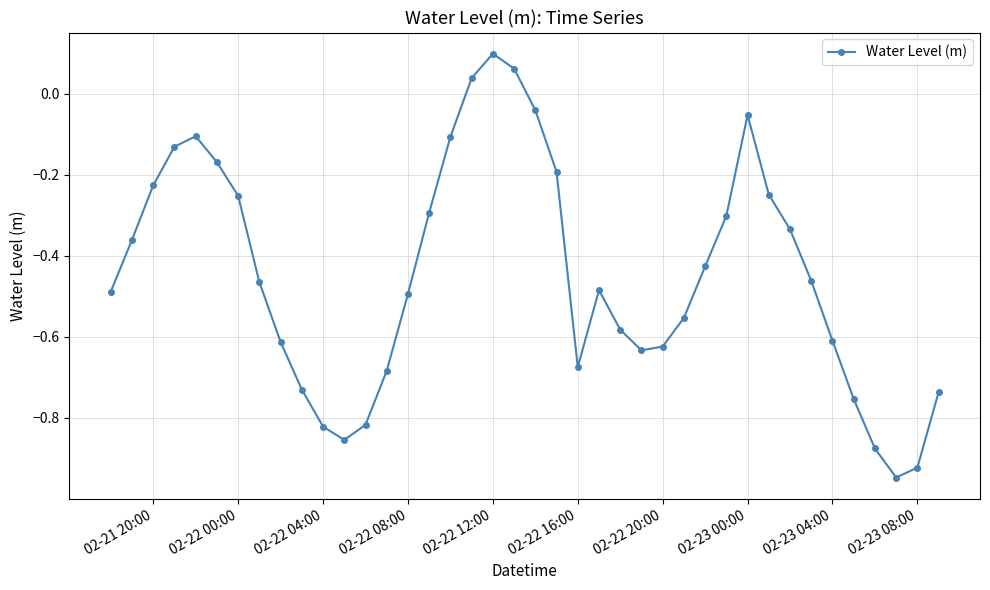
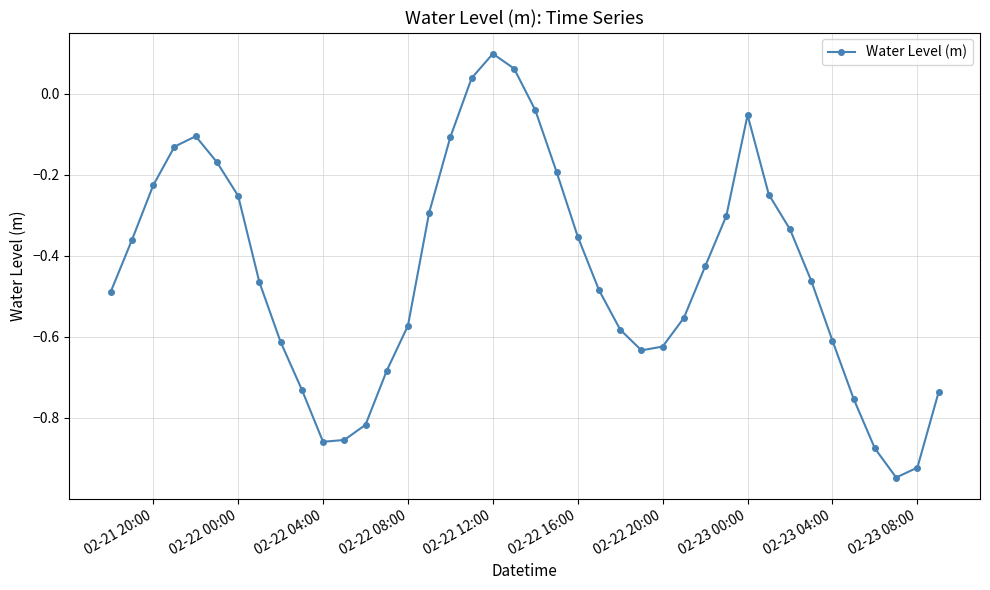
02-22 04:00: -0.82 -> -0.86
02-22 08:00: -0.49 -> -0.57
02-22 16:00: -0.67 -> -0.35
